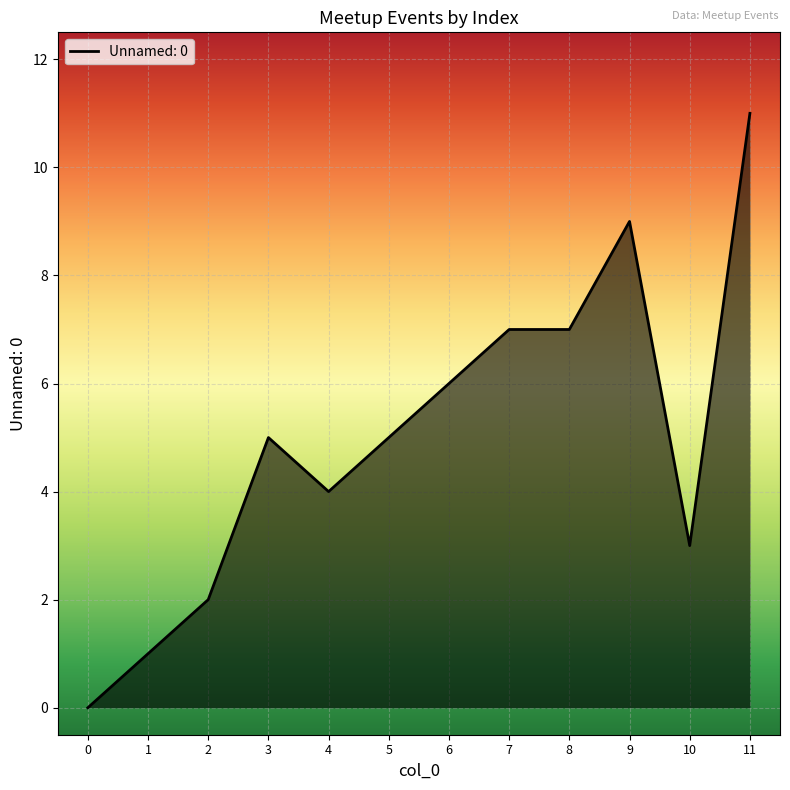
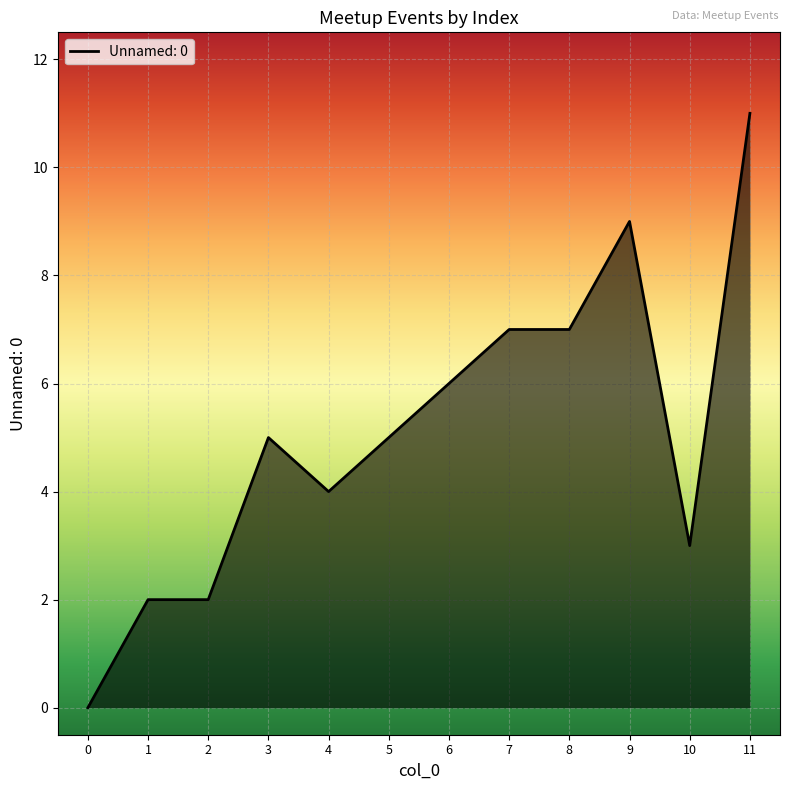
1: 1 -> 2
